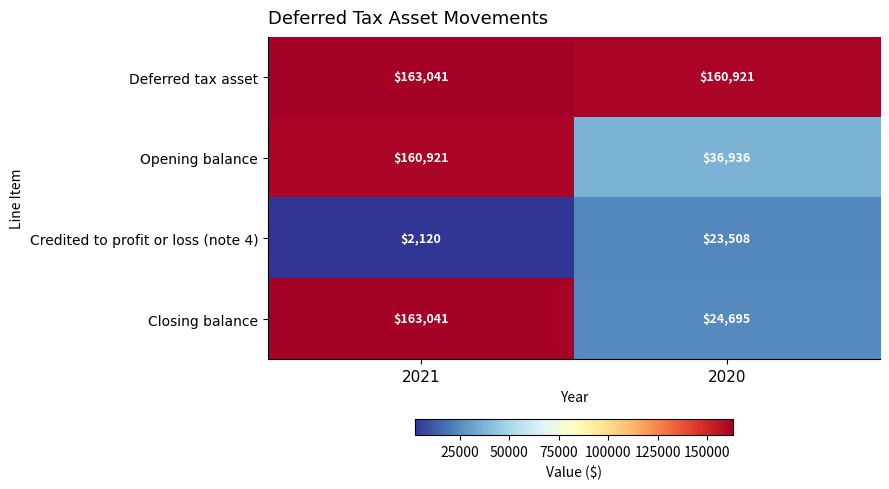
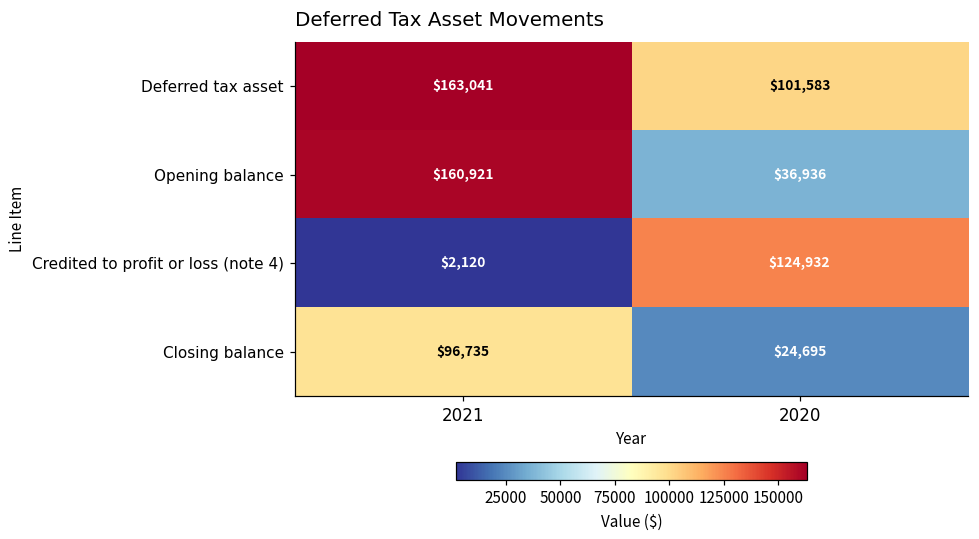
Deferred tax asset, 2020: $160,921 -> $101,583
Credited to profit or loss (note 4), 2020: $23,508 -> $124,932
Closing balance, 2021: $163,041 -> $96,735
